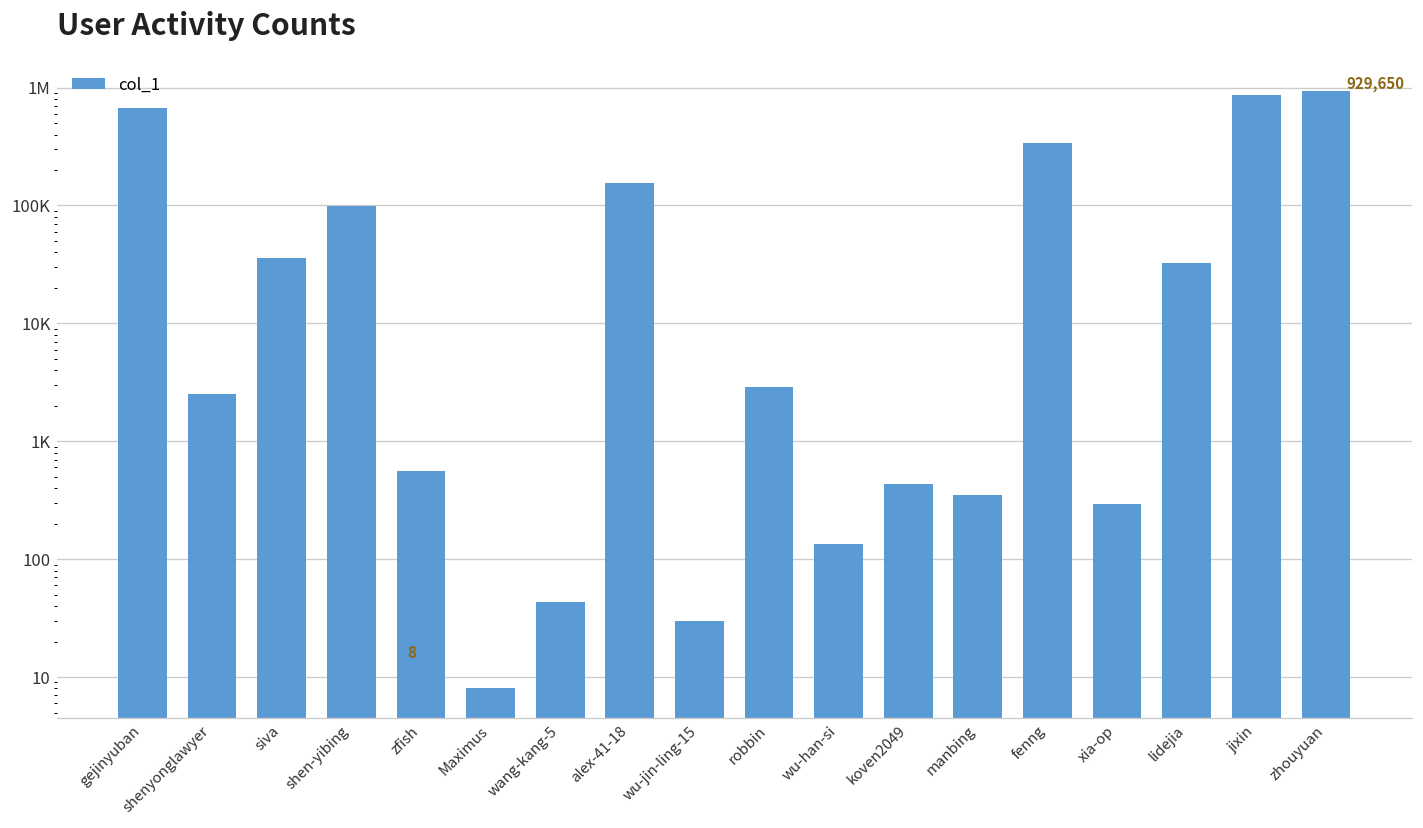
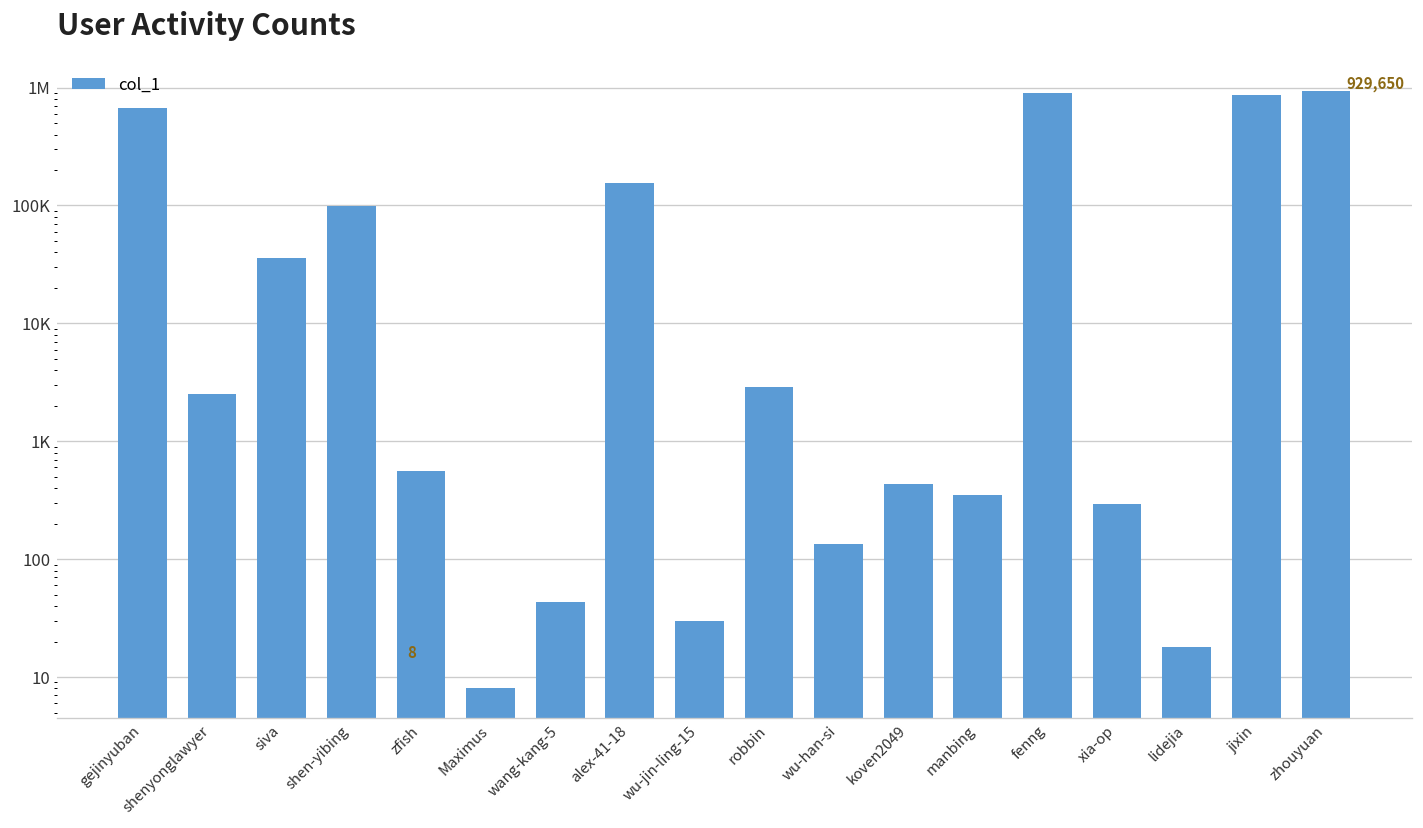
fenng: 340000 -> 900000
lidejia: 33000 -> 18
